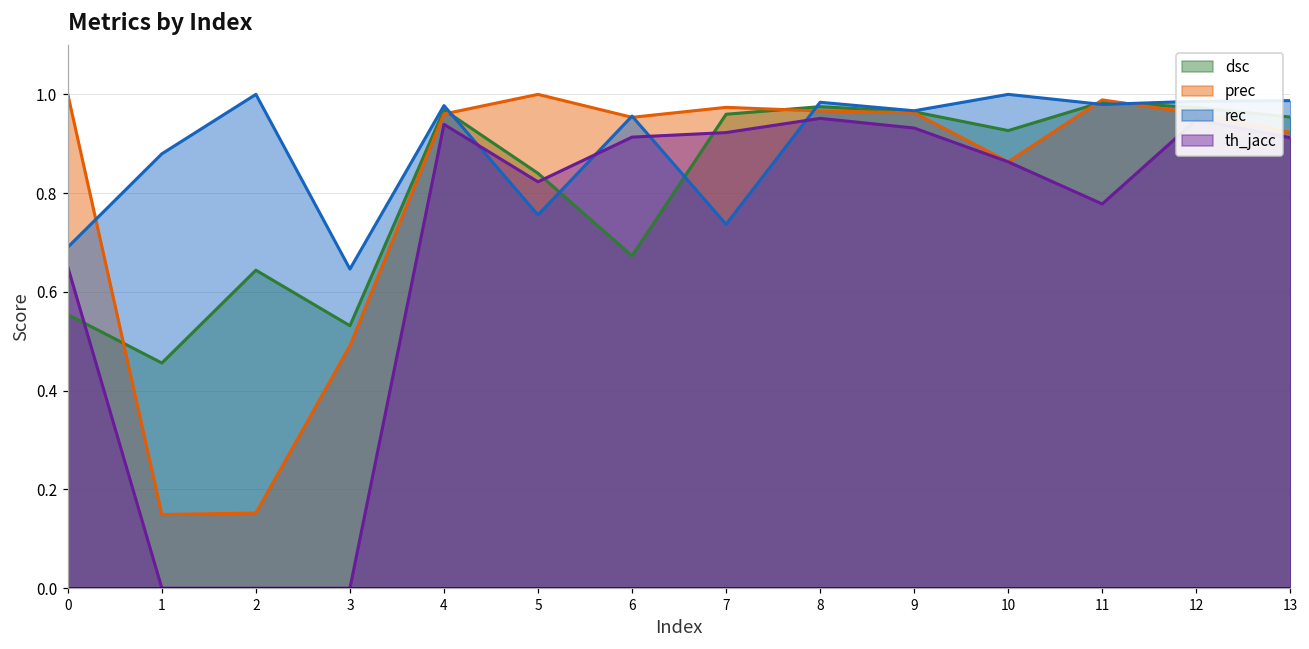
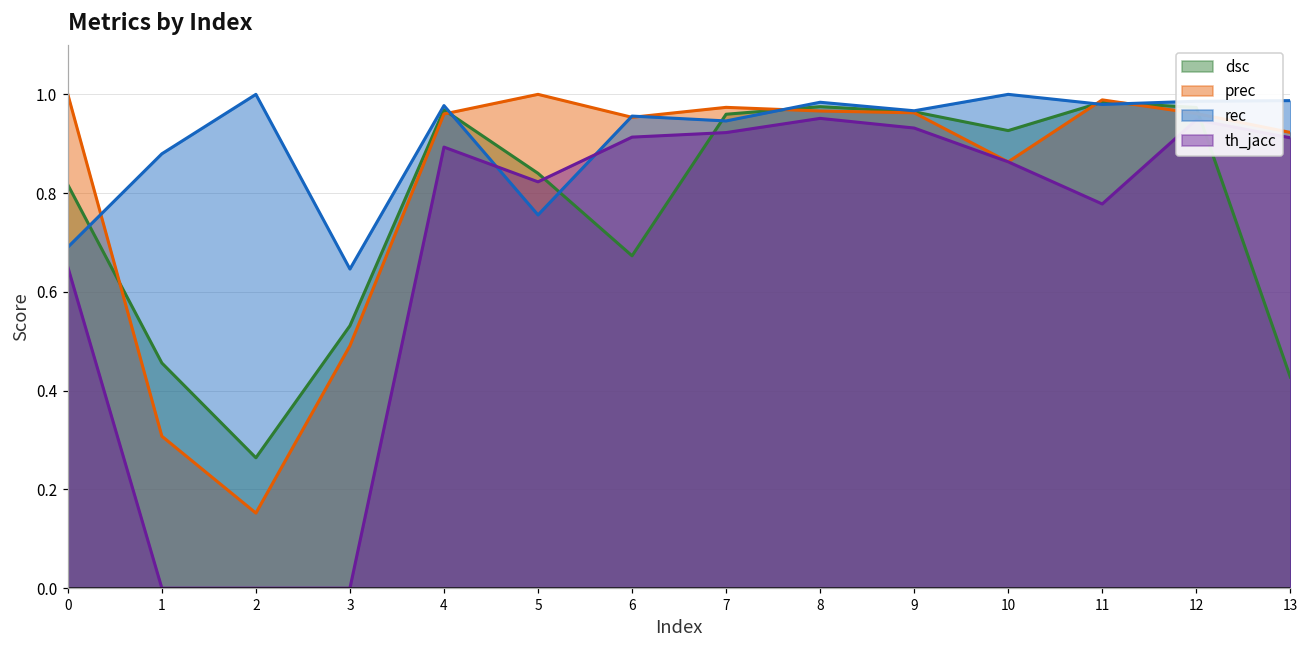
dsc, 0: 0.55 -> 0.82
prec, 1: 0.15 -> 0.31
dsc, 2: 0.64 -> 0.26
th_jacc, 4: 0.94 -> 0.89
rec, 7: 0.74 -> 0.95
dsc, 13: 0.95 -> 0.43
